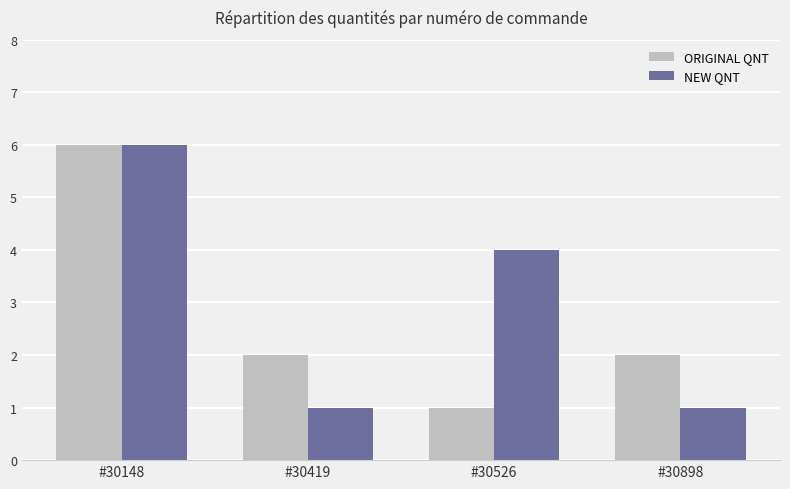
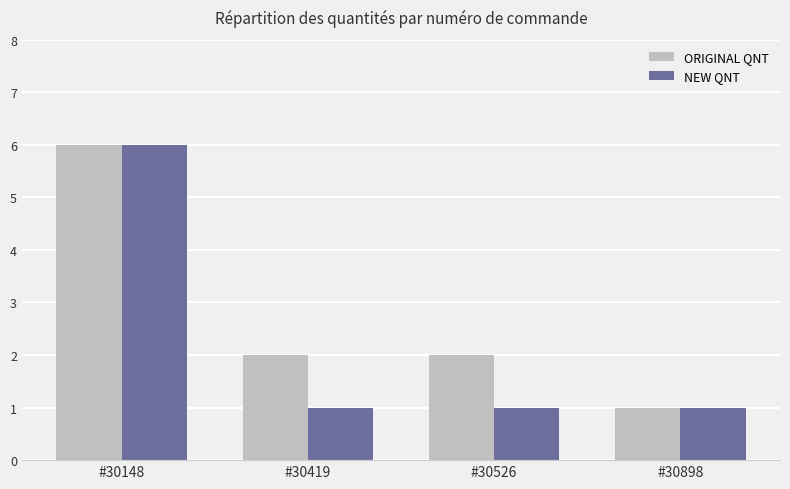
ORIGINAL QNT, #30526: 1 -> 2
NEW QNT, #30526: 4 -> 1
ORIGINAL QNT, #30898: 2 -> 1
